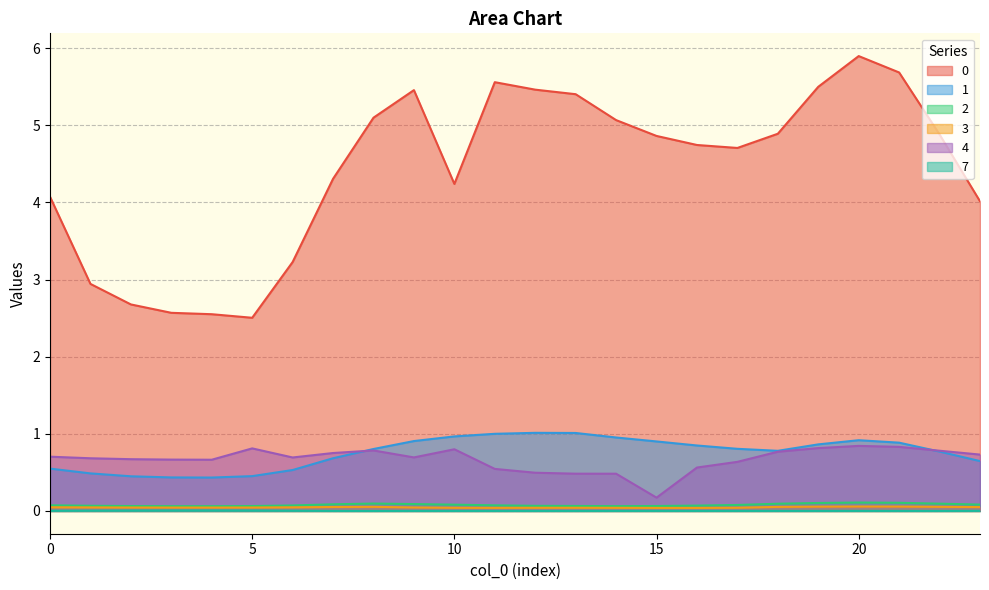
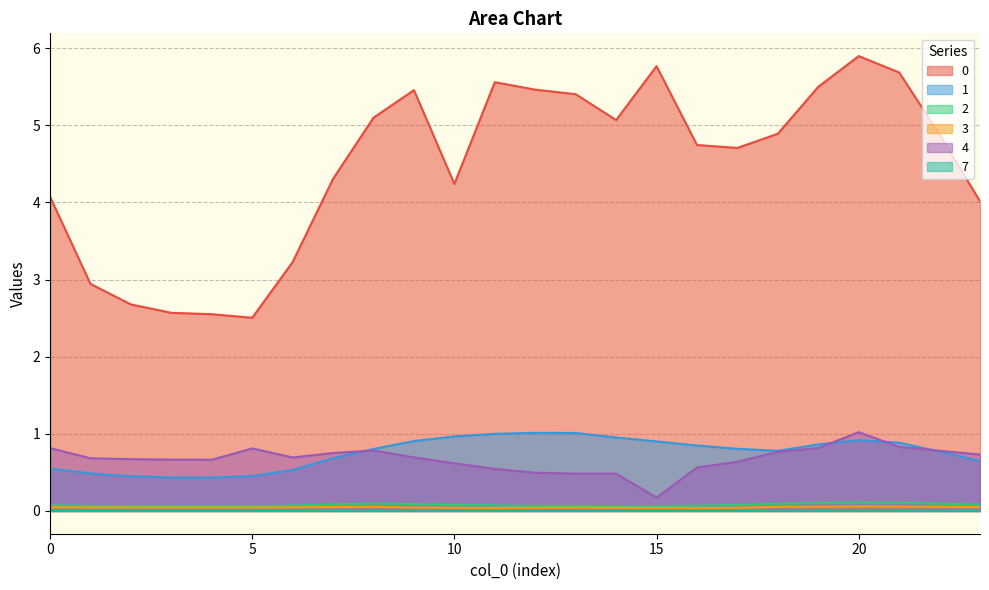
4, 0: 0.7 -> 0.8
4, 10: 0.8 -> 0.6
0, 15: 4.9 -> 5.8
4, 20: 0.8 -> 1.0
